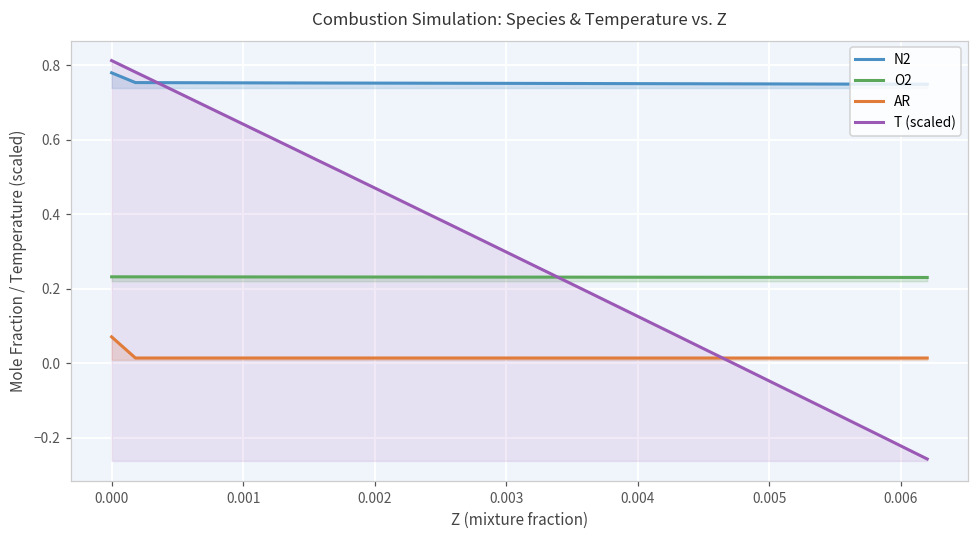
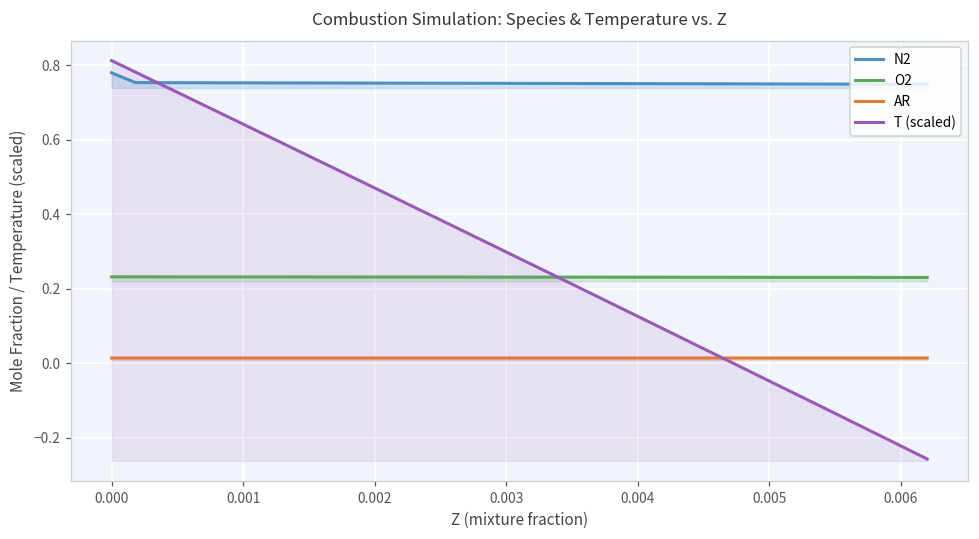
AR, 0.000: 0.07 -> 0.01
